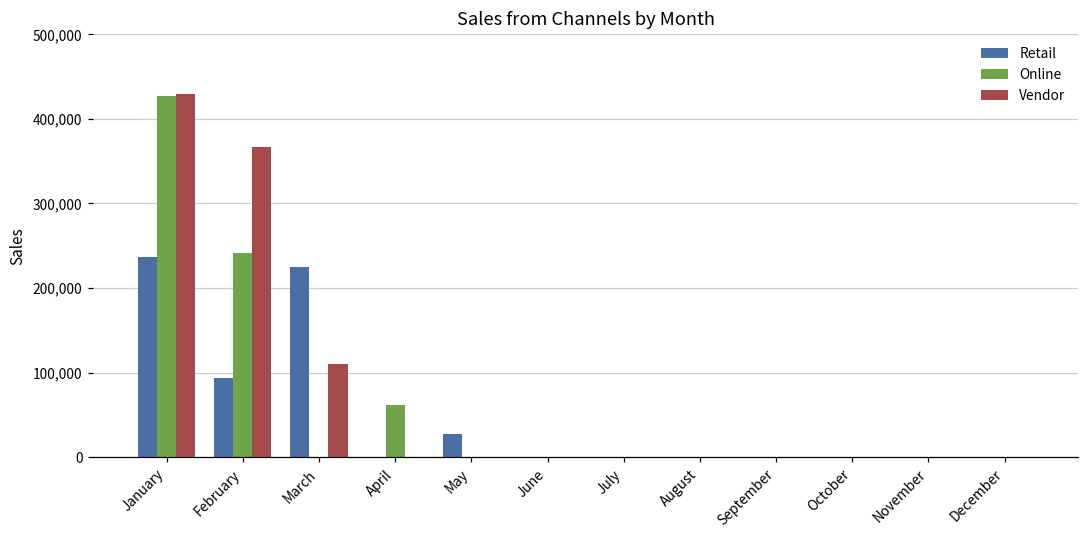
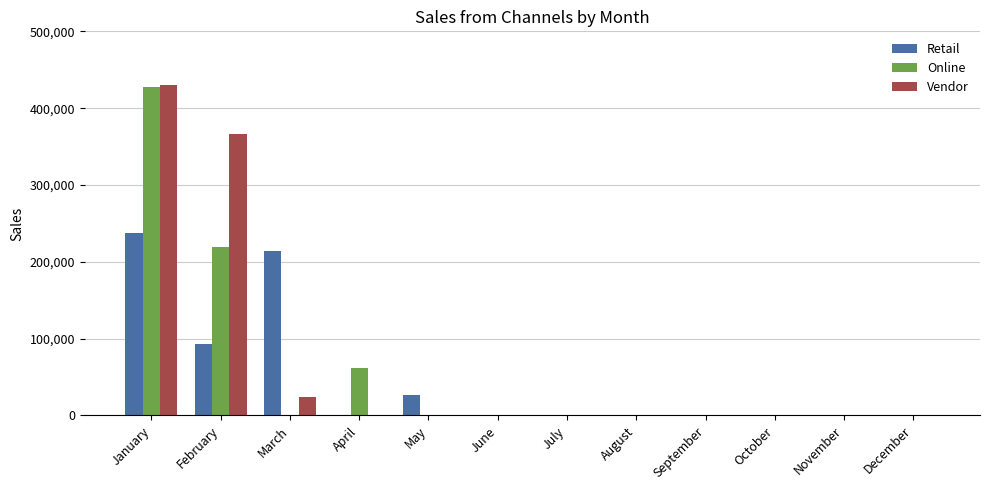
Online, February: 240,000 -> 220,000
Retail, March: 230,000 -> 210,000
Vendor, March: 110,000 -> 20,000
